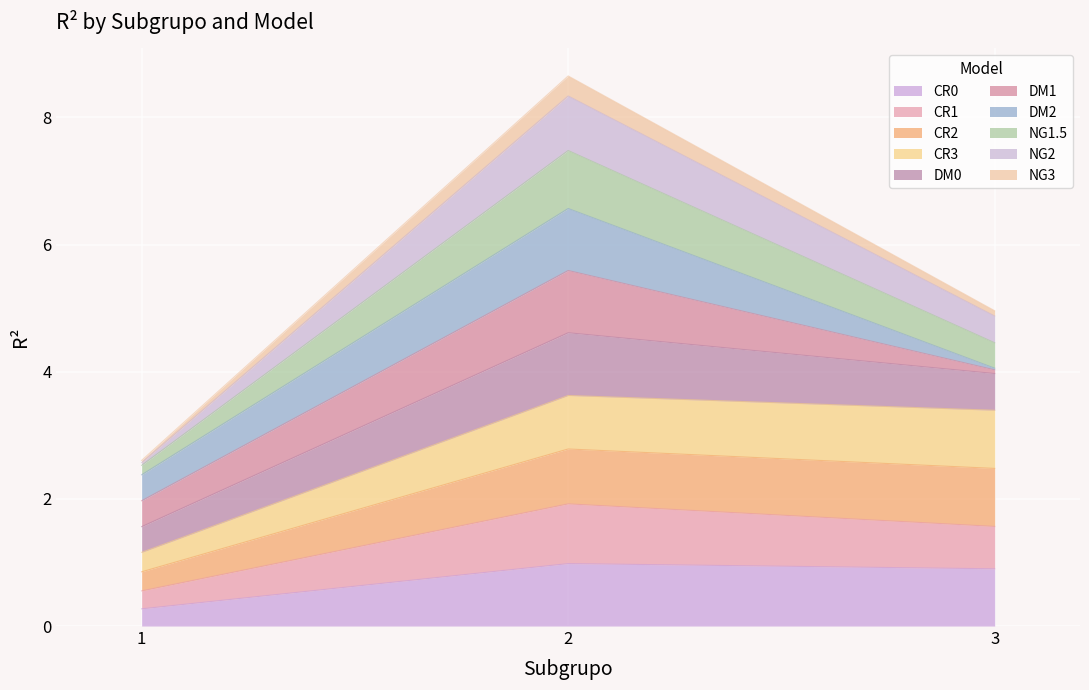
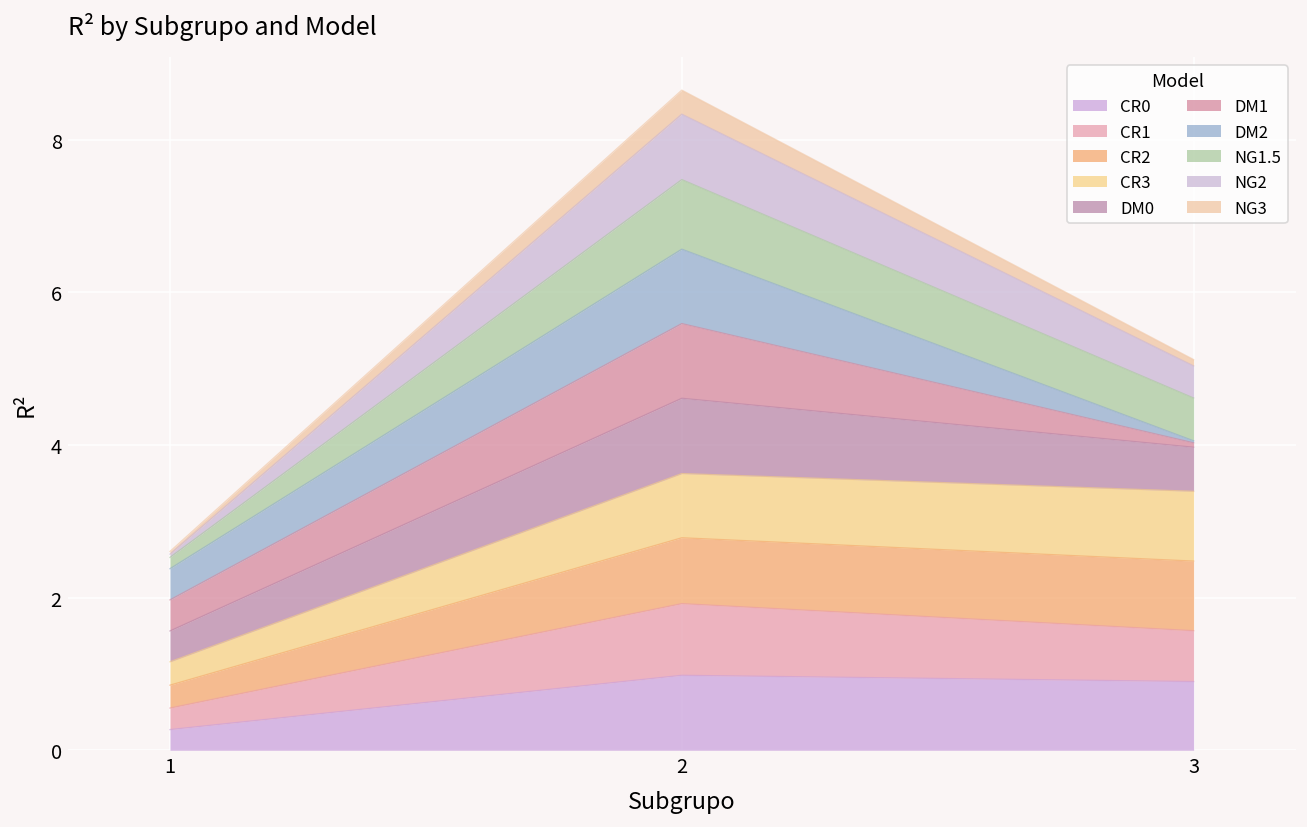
NG1.5, 3: 0.4 -> 0.6
